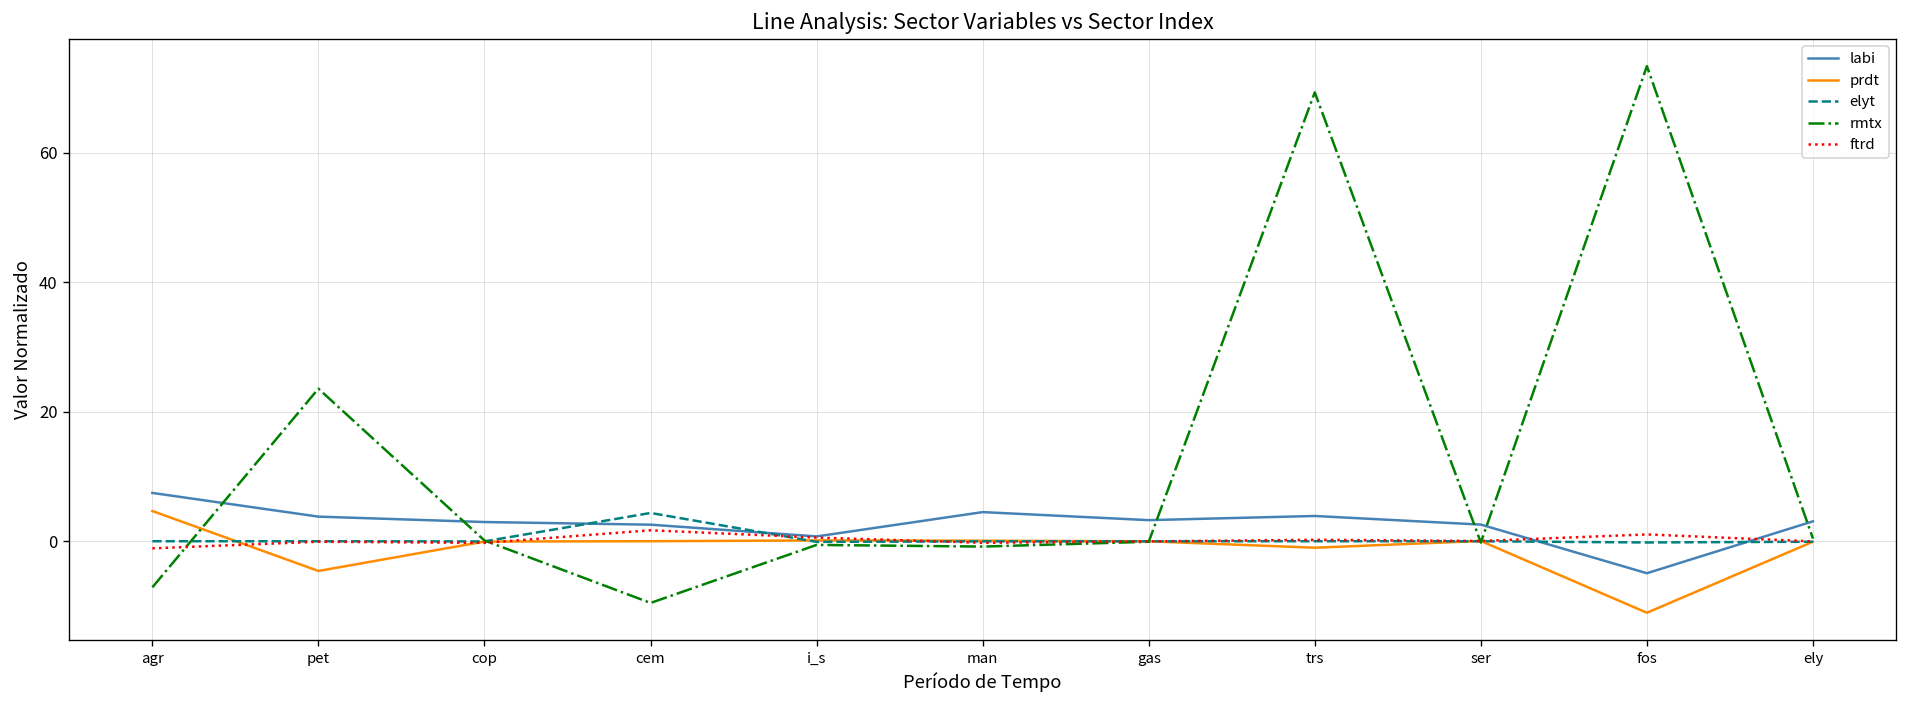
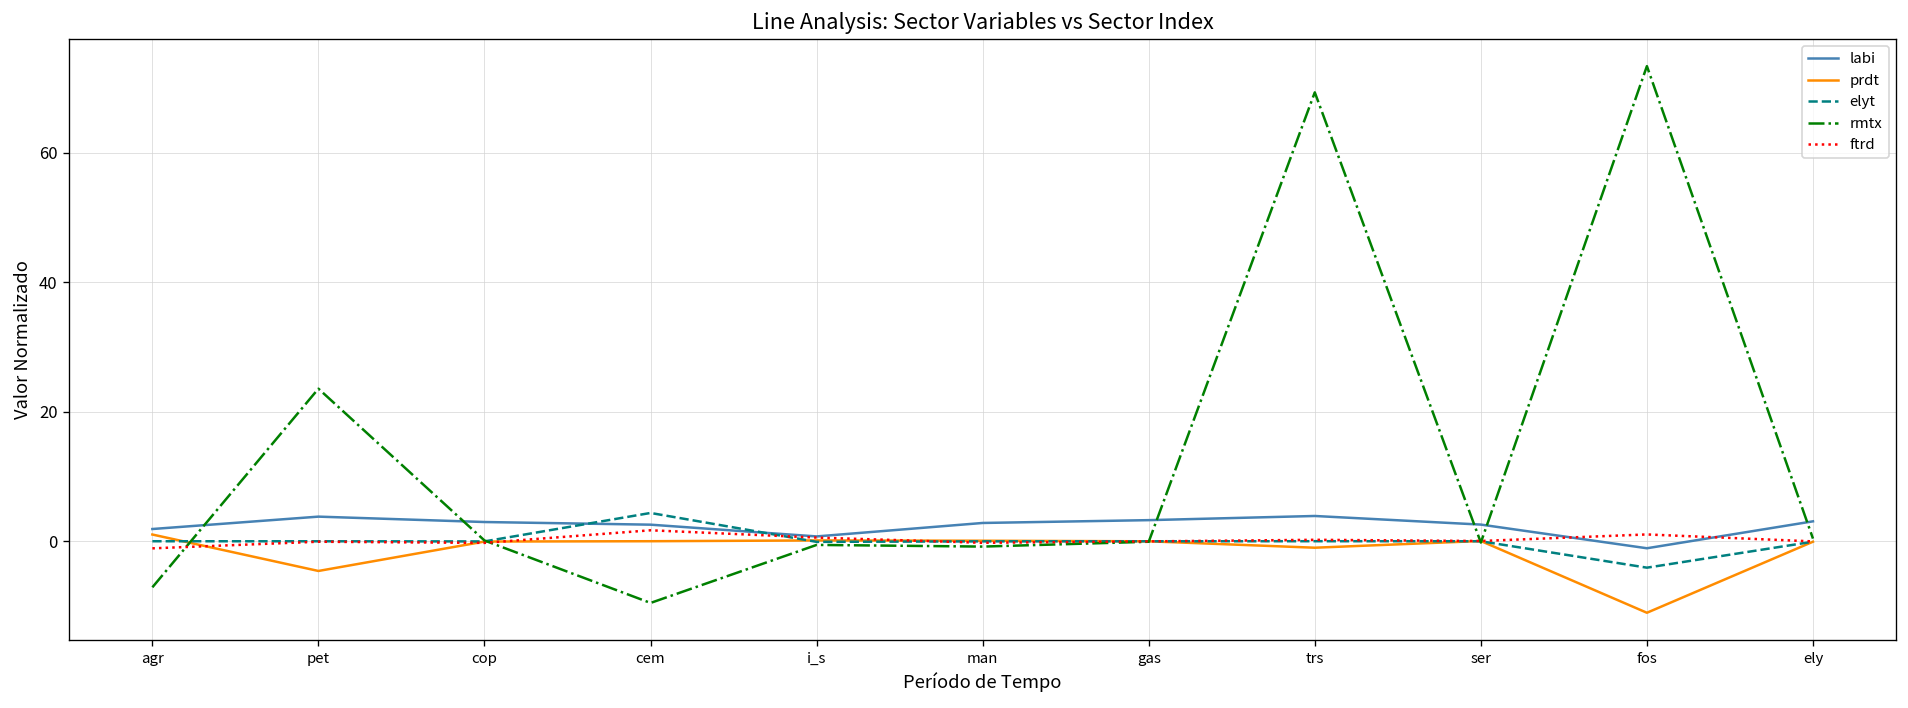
labi, agr: 7 -> 2
prdt, agr: 5 -> 1
labi, man: 5 -> 3
labi, fos: -5 -> -1
elyt, fos: 0 -> -4
